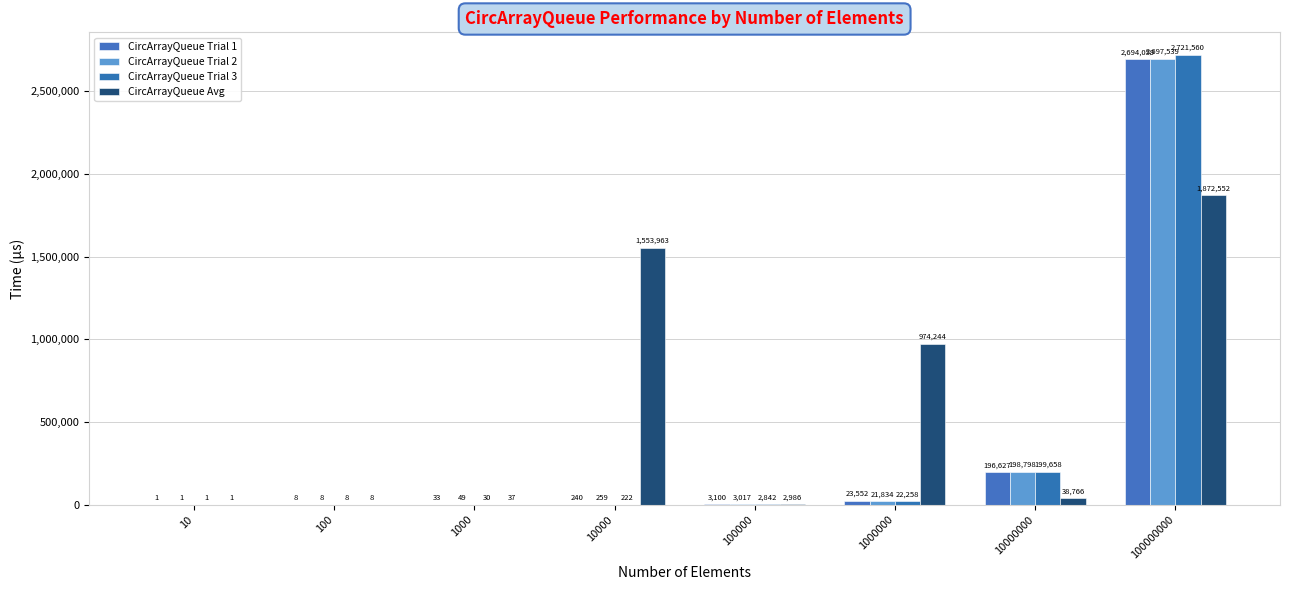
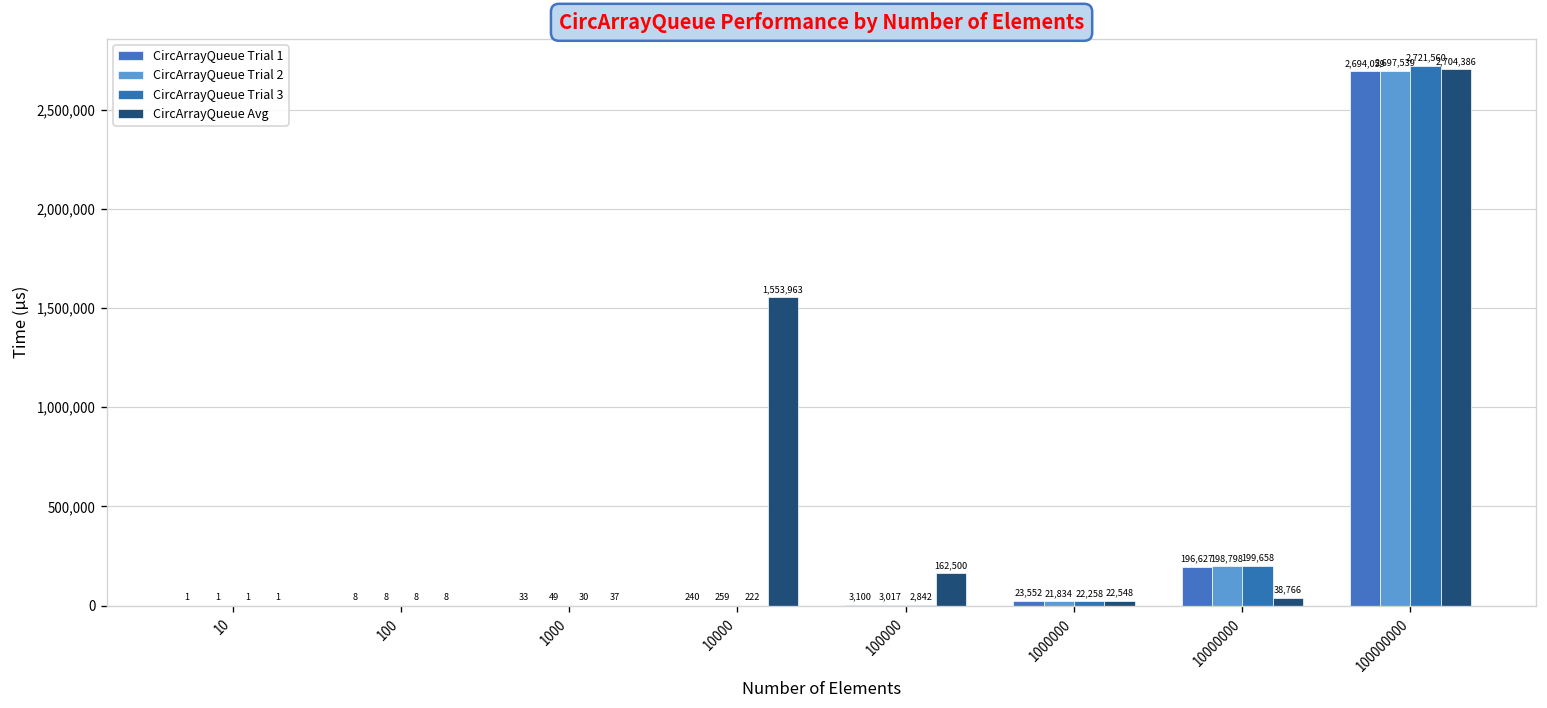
CircArrayQueue Avg, 100000: 2,986 -> 162,500
CircArrayQueue Avg, 1000000: 974,244 -> 22,548
CircArrayQueue Avg, 100000000: 1,872,552 -> 2,704,386
